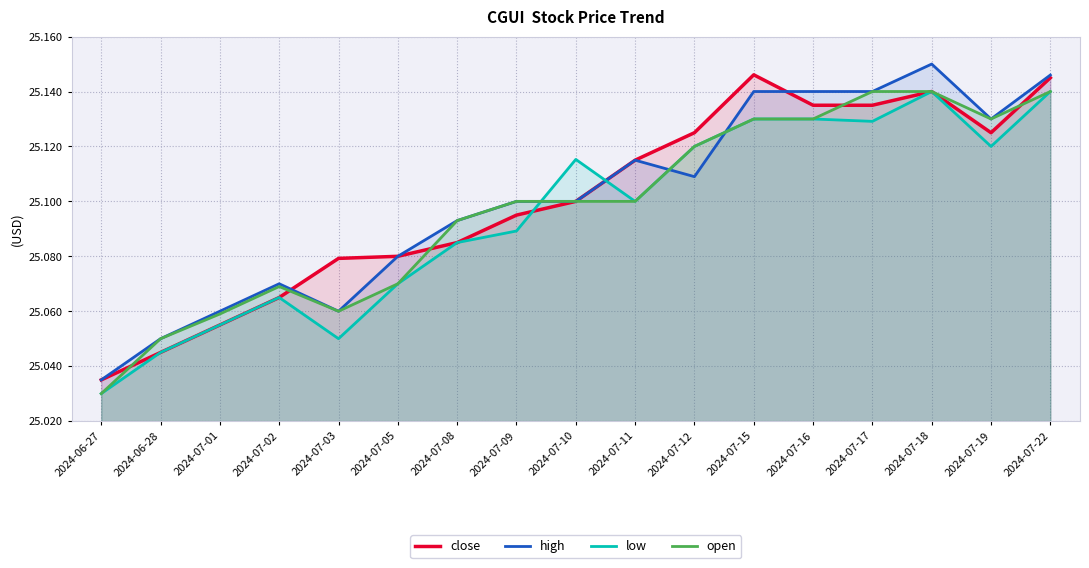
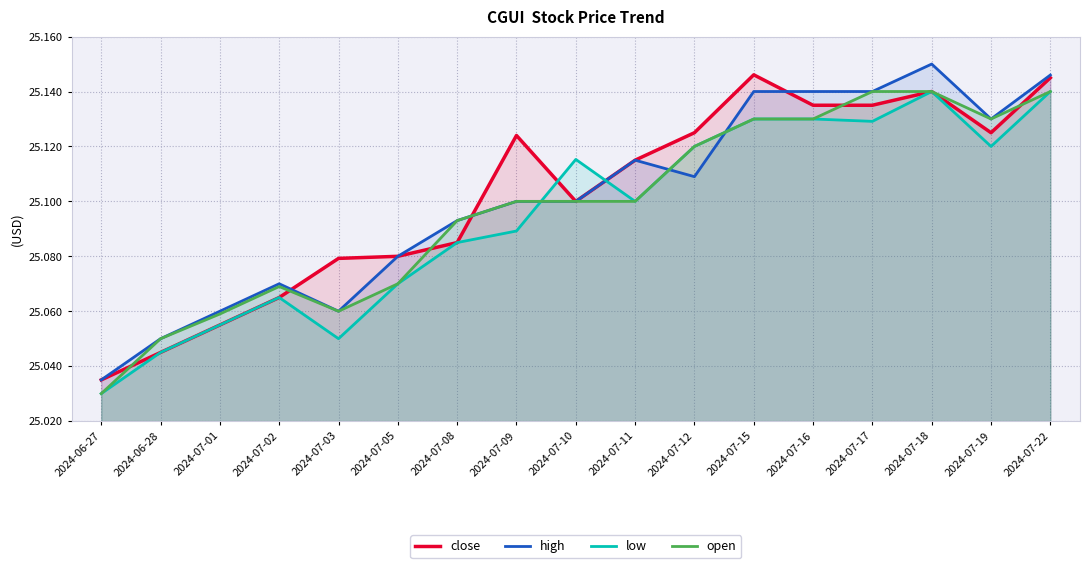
close, 2024-07-09: 25.095 -> 25.124
